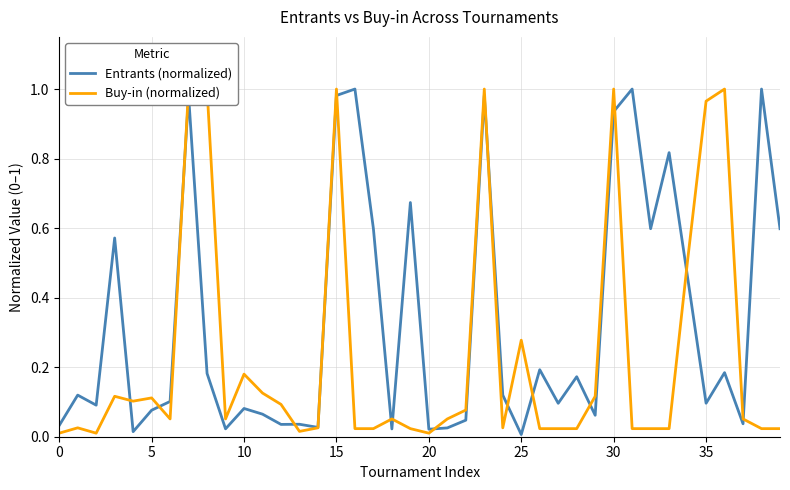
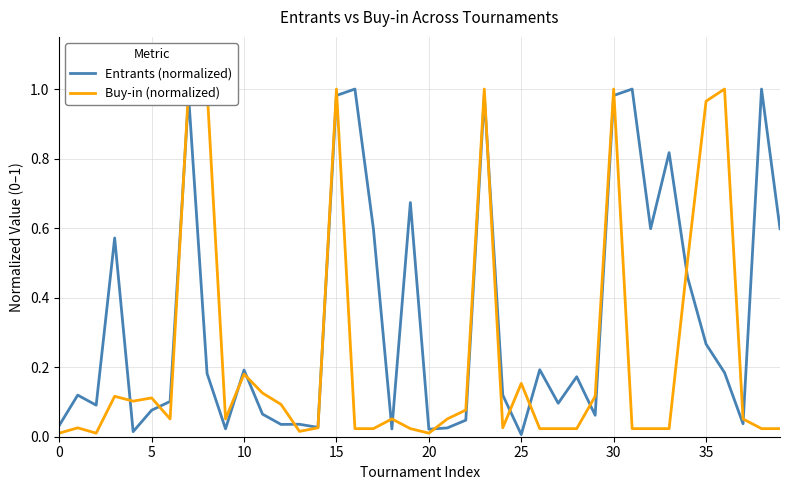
Entrants (normalized), 10: 0.08 -> 0.19
Buy-in (normalized), 25: 0.28 -> 0.15
Entrants (normalized), 30: 0.94 -> 0.98
Entrants (normalized), 35: 0.10 -> 0.27
